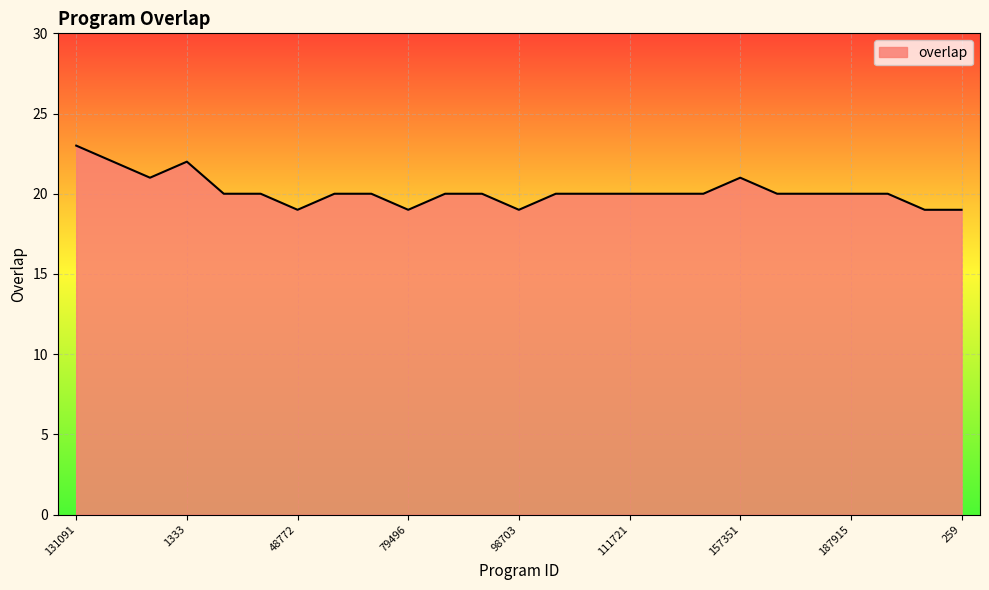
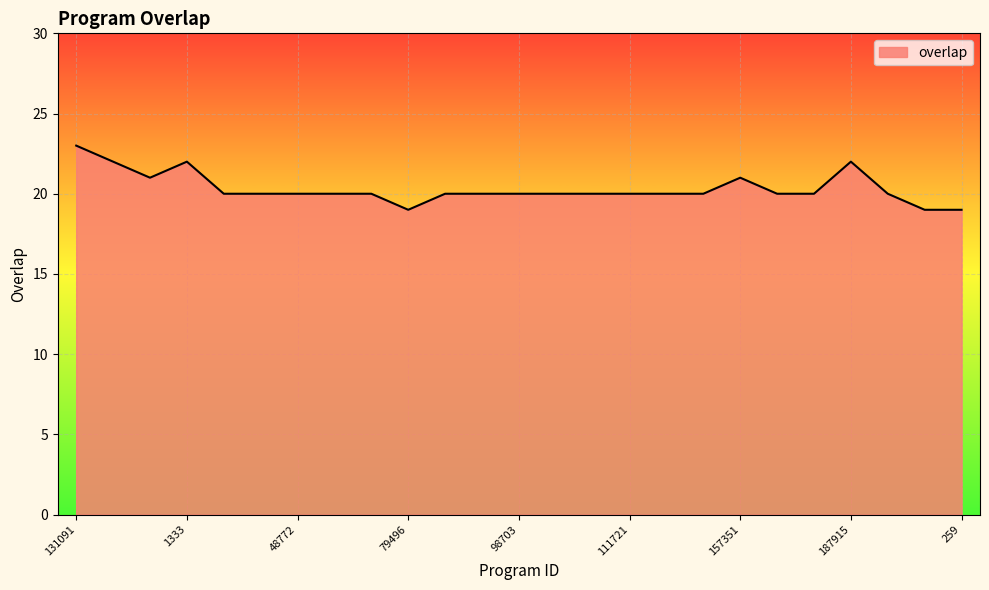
48772: 19 -> 20
98703: 19 -> 20
187915: 20 -> 22
